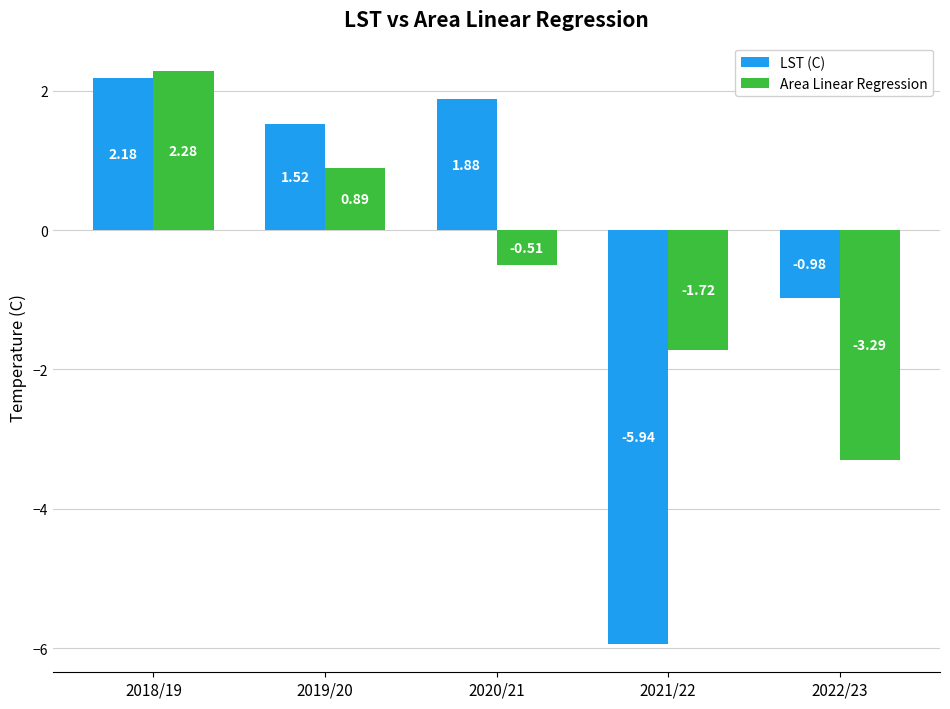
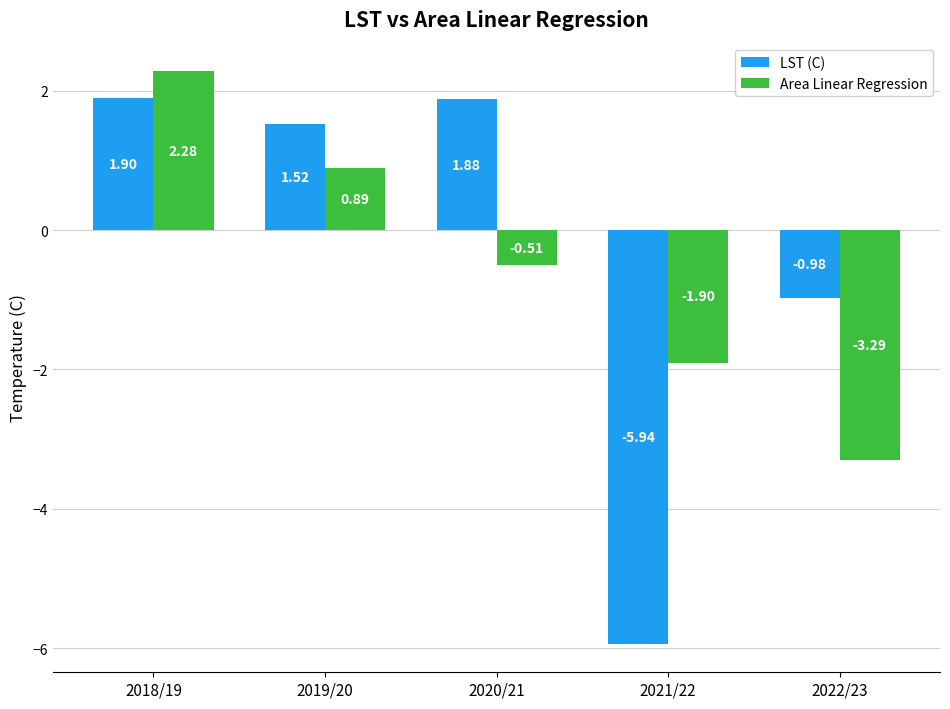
LST (C), 2018/19: 2.18 -> 1.90
Area Linear Regression, 2021/22: -1.72 -> -1.90
